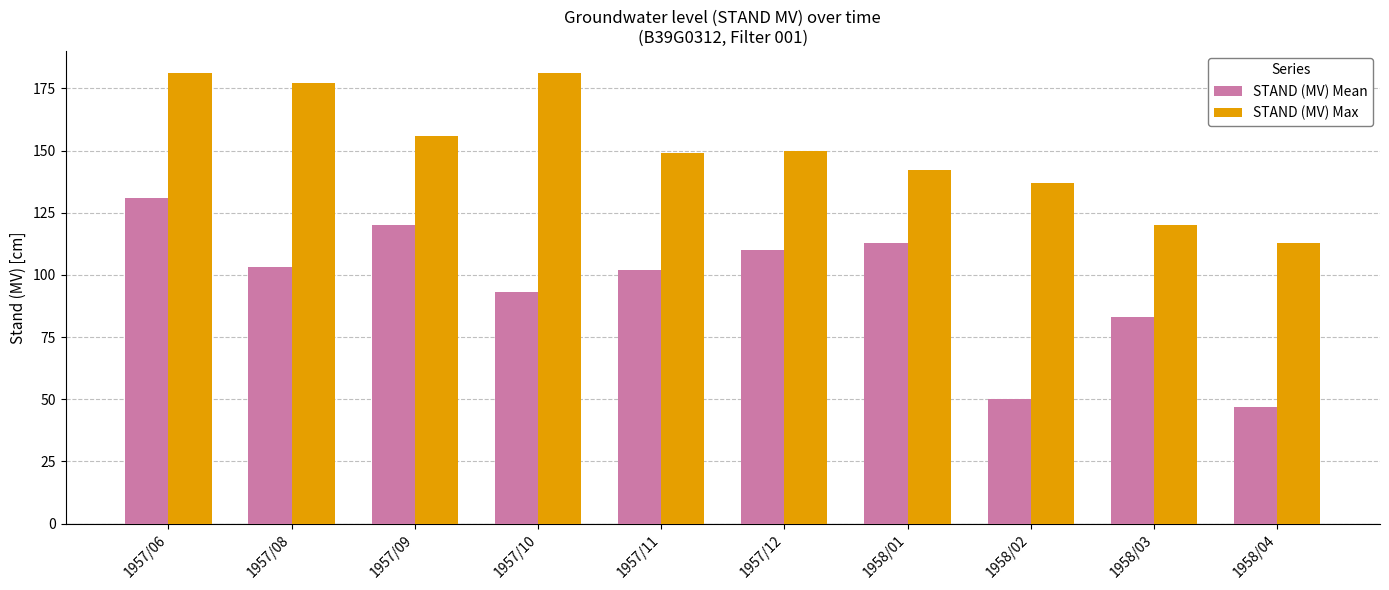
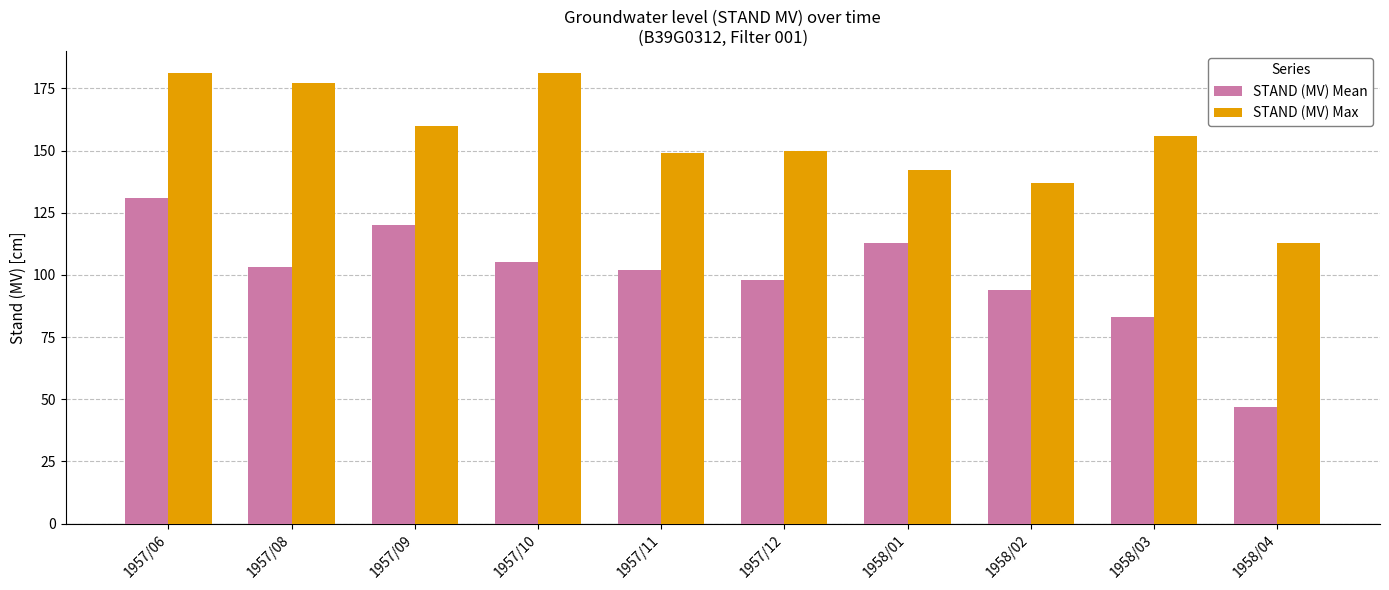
STAND (MV) Max, 1957/09: 156 -> 160
STAND (MV) Mean, 1957/10: 93 -> 105
STAND (MV) Mean, 1957/12: 110 -> 98
STAND (MV) Mean, 1958/02: 50 -> 94
STAND (MV) Max, 1958/03: 120 -> 156
